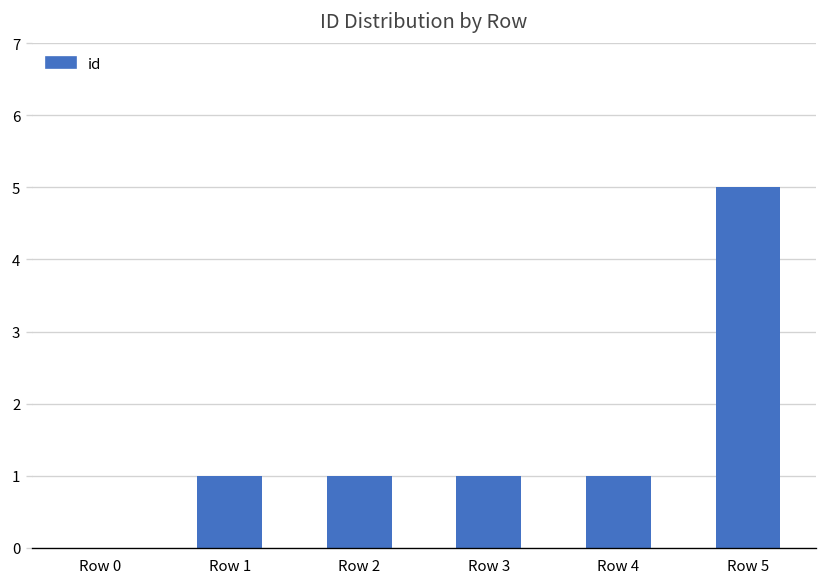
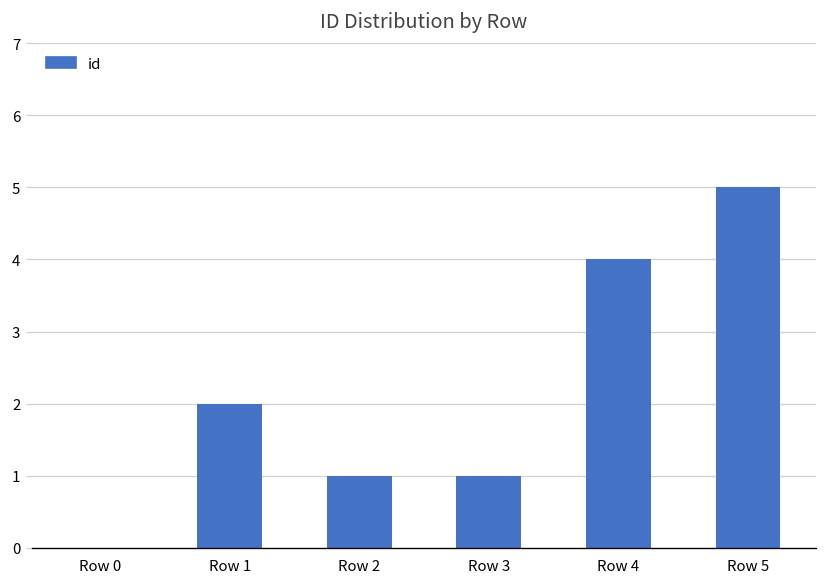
Row 1: 1 -> 2
Row 4: 1 -> 4
